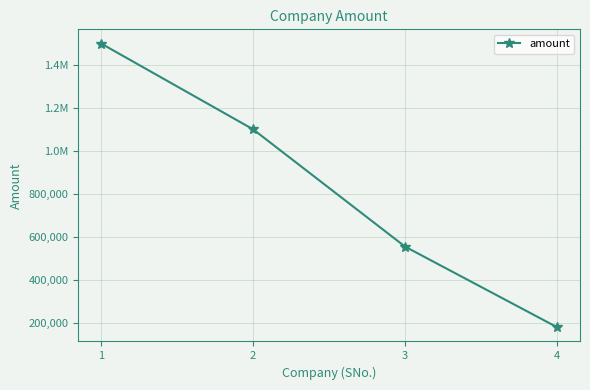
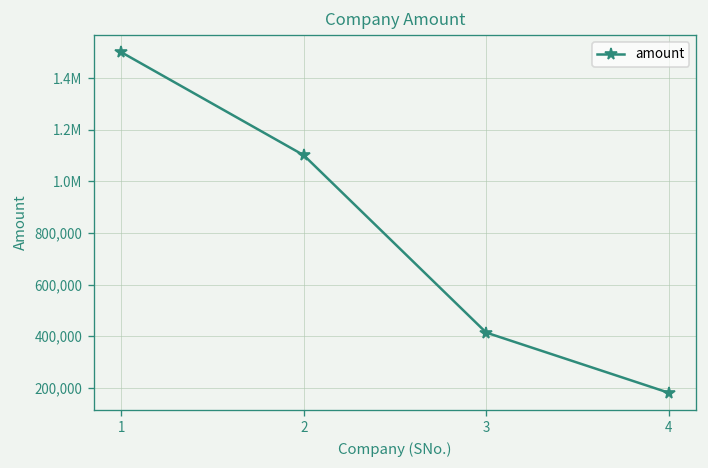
3: 560,000 -> 410,000
